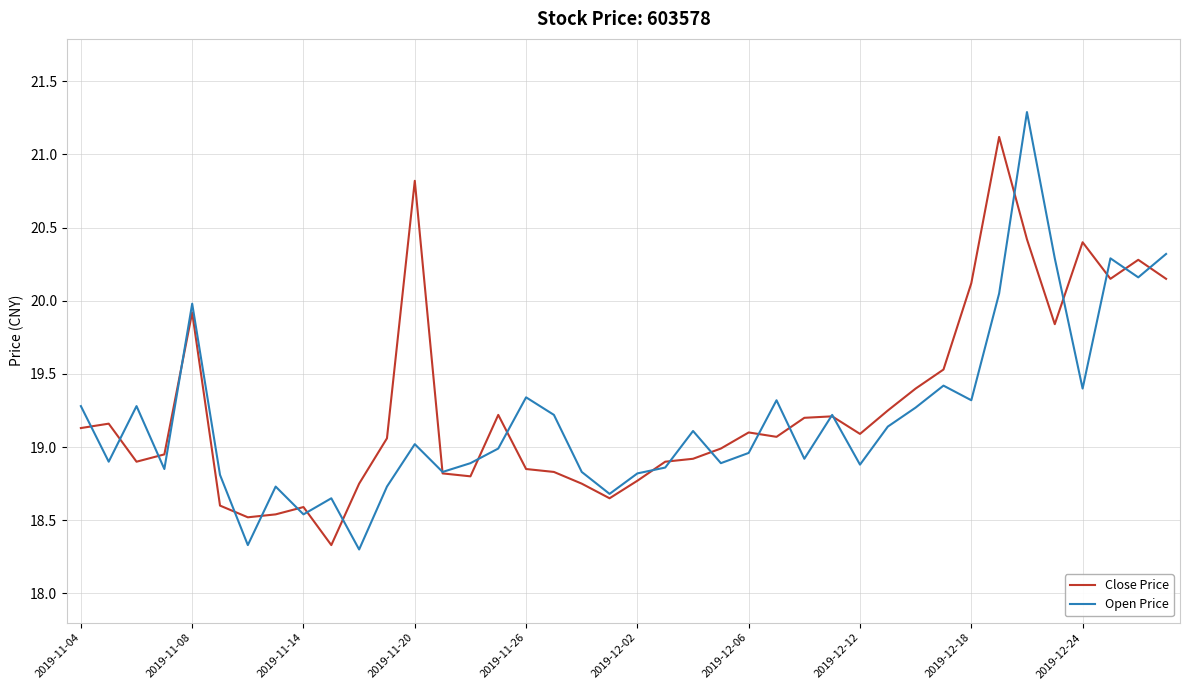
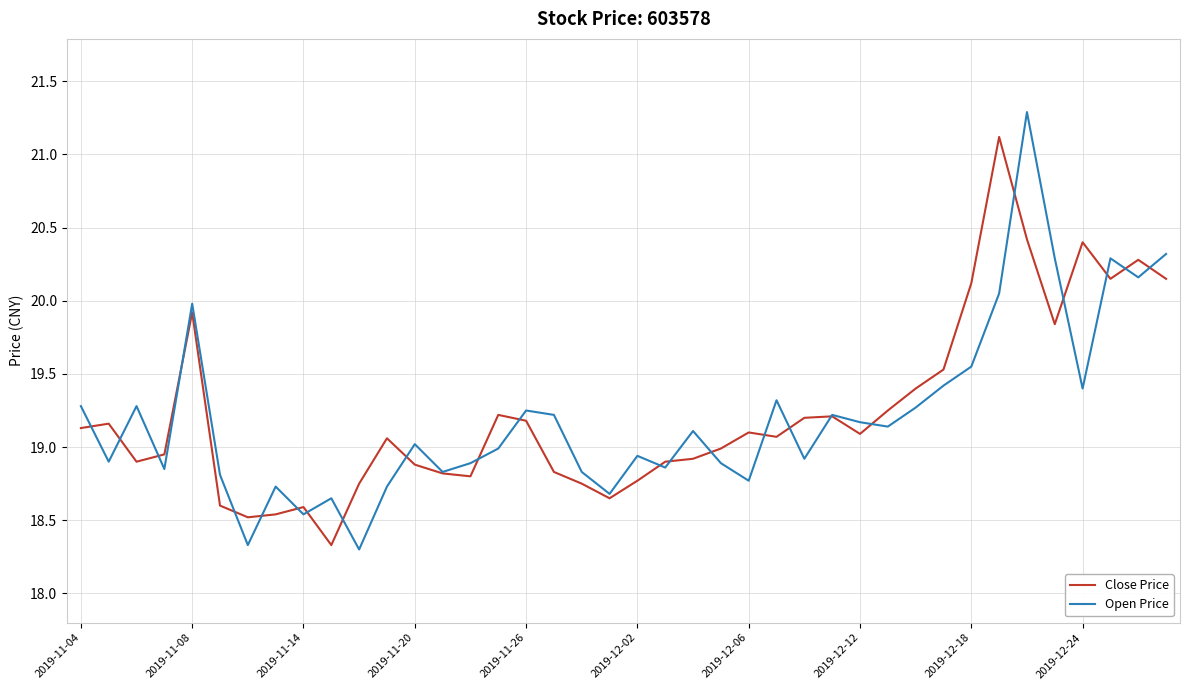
Close Price, 2019-11-20: 20.82 -> 18.88
Close Price, 2019-11-26: 18.85 -> 19.18
Open Price, 2019-11-26: 19.34 -> 19.25
Open Price, 2019-12-02: 18.82 -> 18.94
Open Price, 2019-12-06: 18.96 -> 18.77
Open Price, 2019-12-12: 18.88 -> 19.17
Open Price, 2019-12-18: 19.32 -> 19.55
